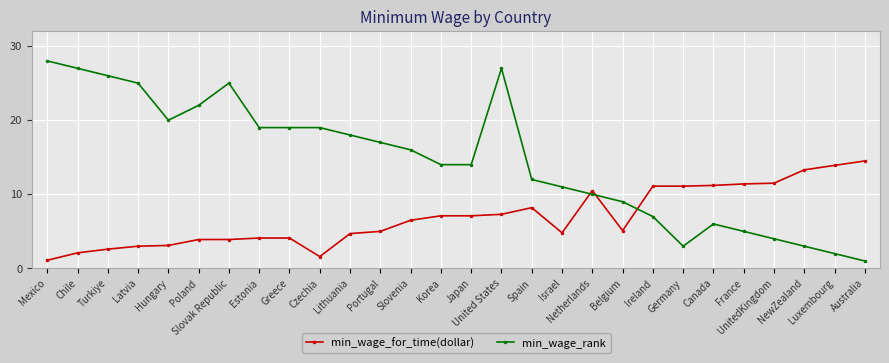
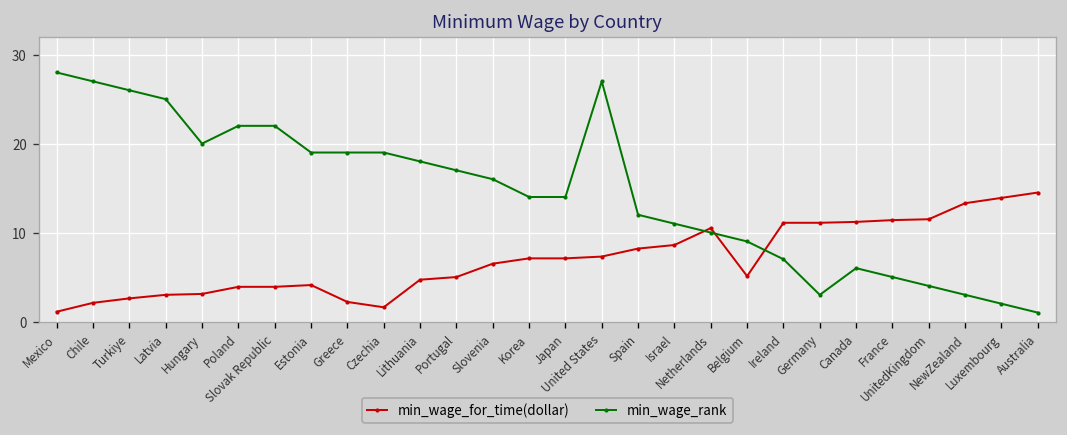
min_wage_rank, Slovak Republic: 25 -> 22
min_wage_for_time(dollar), Greece: 4 -> 2
min_wage_for_time(dollar), Israel: 5 -> 9
